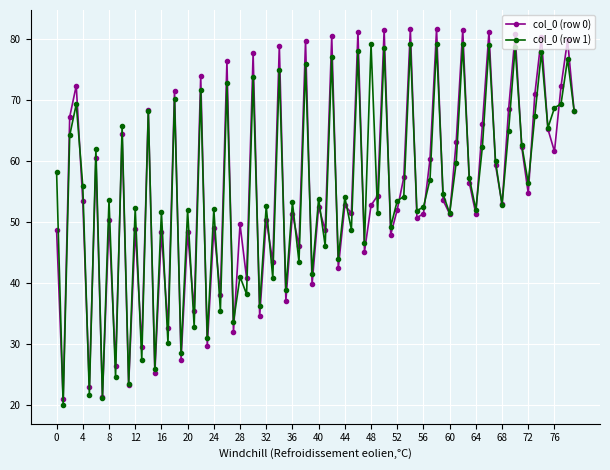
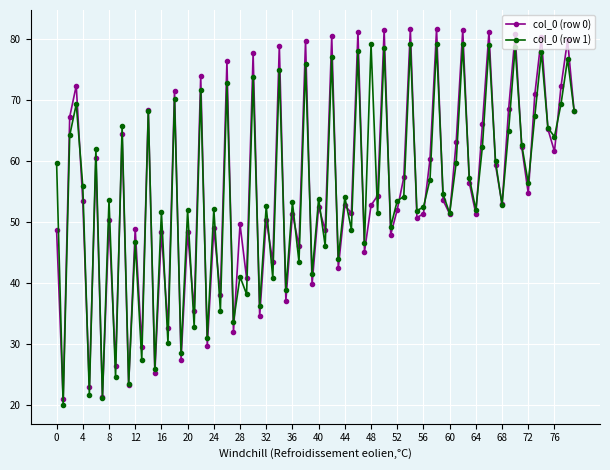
col_0 (row 1), 0: 58 -> 60
col_0 (row 1), 12: 52 -> 47
col_0 (row 1), 76: 69 -> 64
